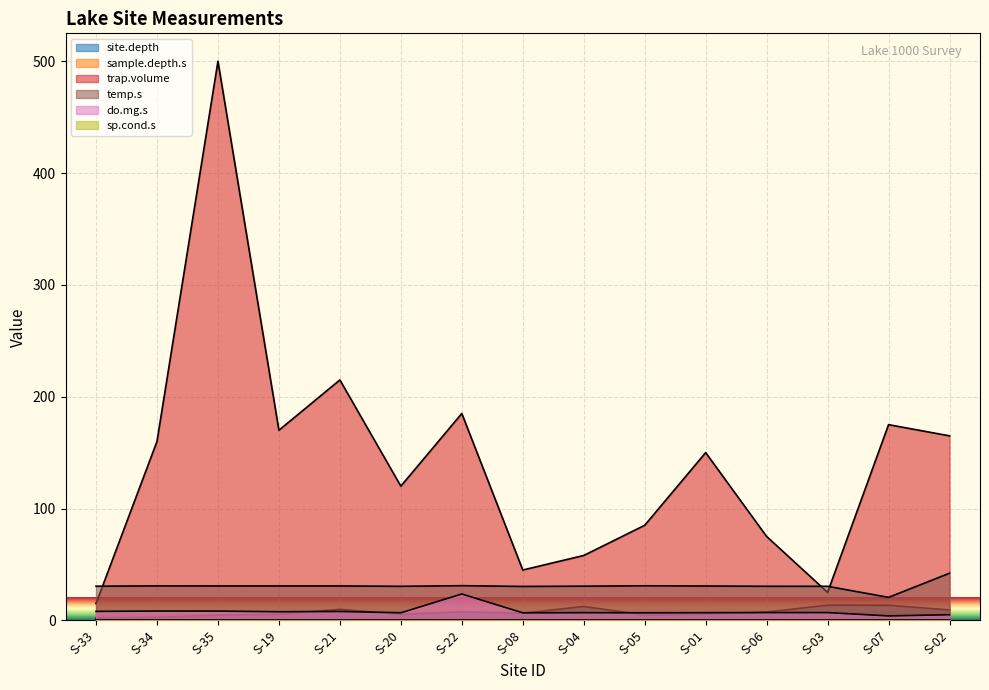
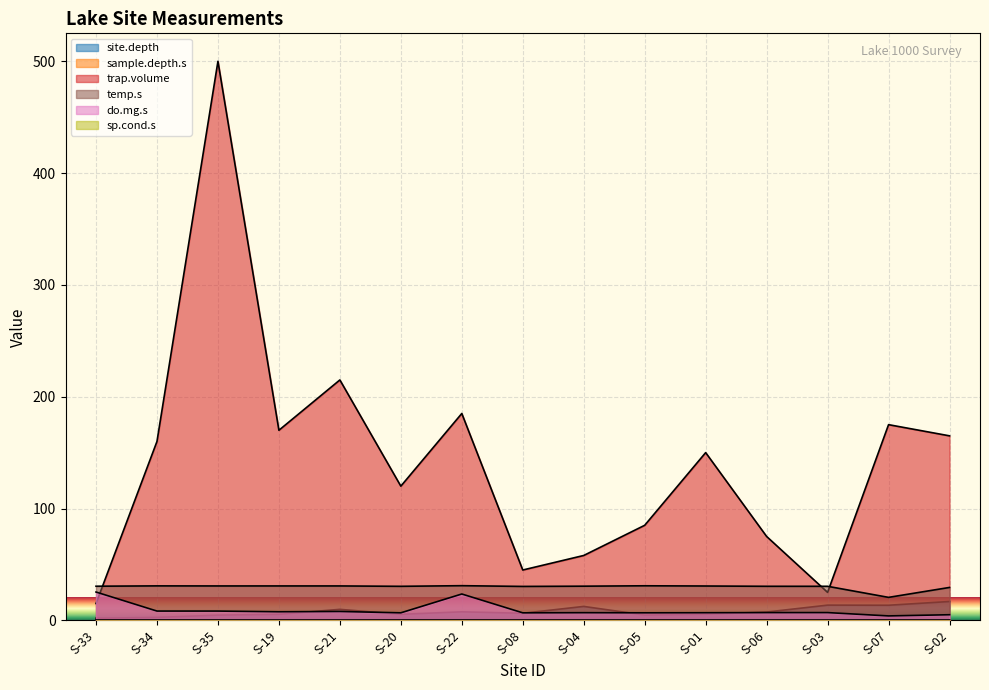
do.mg.s, S-33: 8 -> 25
site.depth, S-02: 9 -> 17
temp.s, S-02: 42 -> 29
